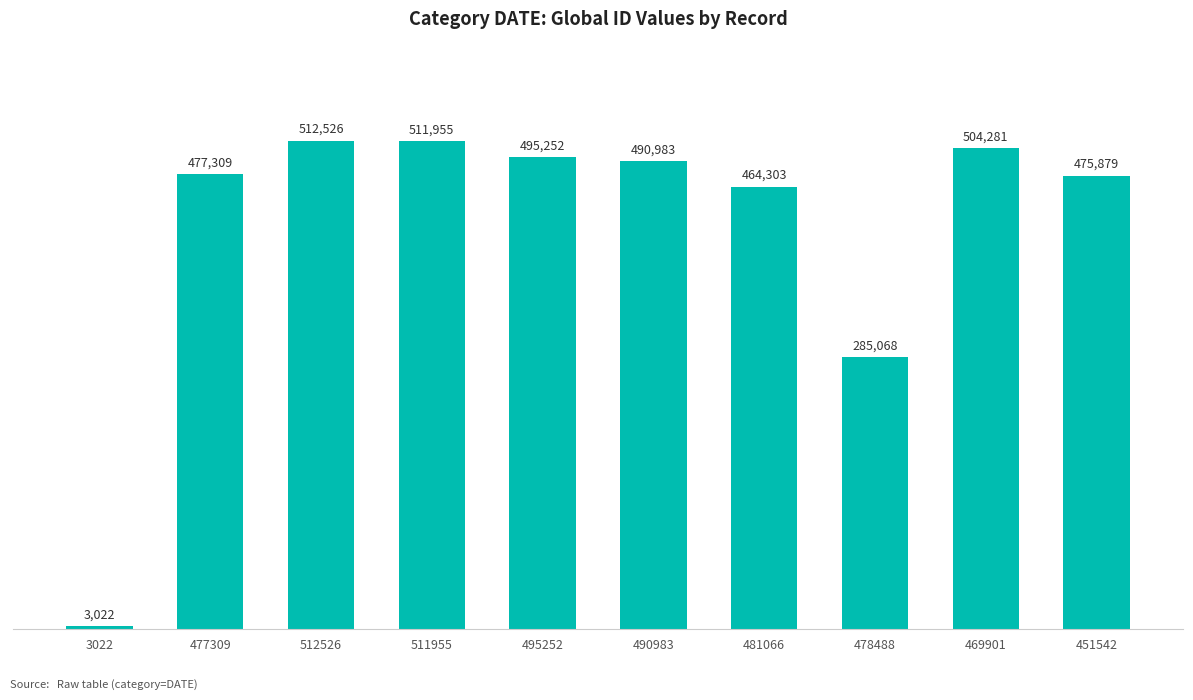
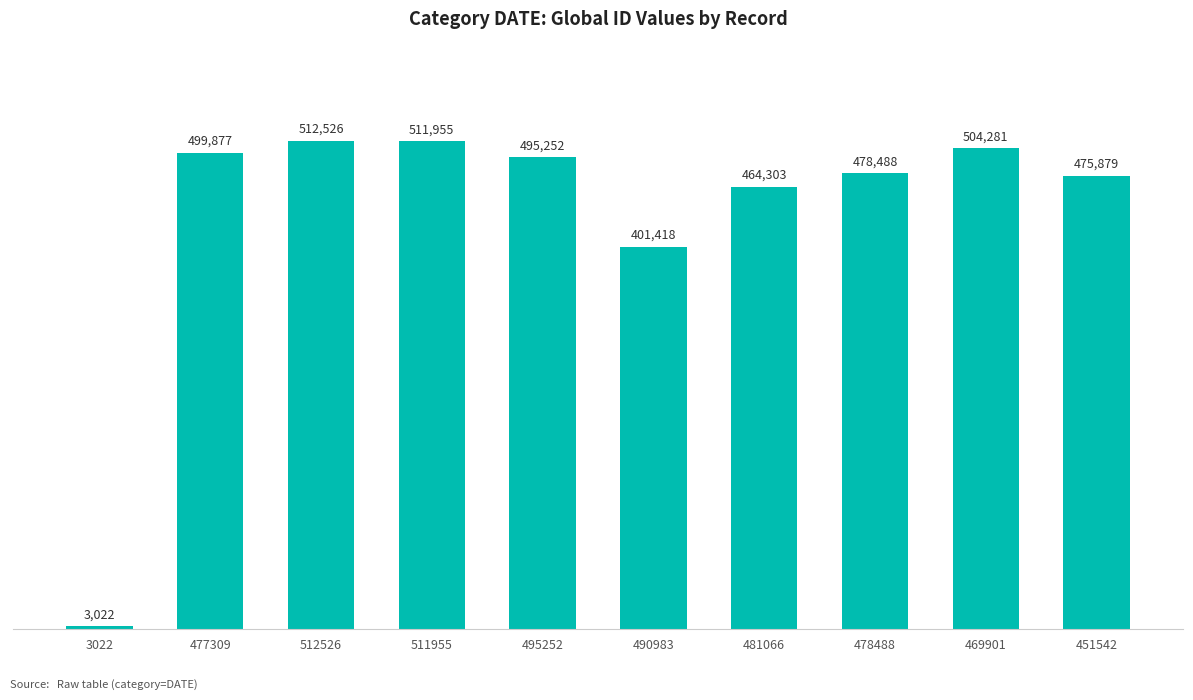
477309: 477,309 -> 499,877
490983: 490,983 -> 401,418
478488: 285,068 -> 478,488
